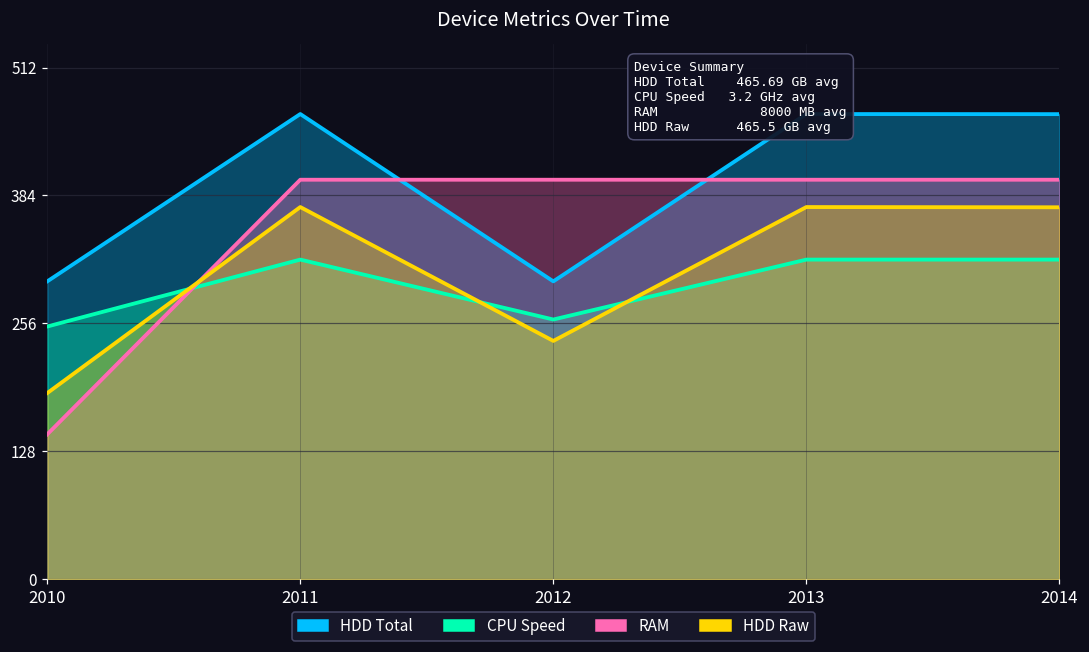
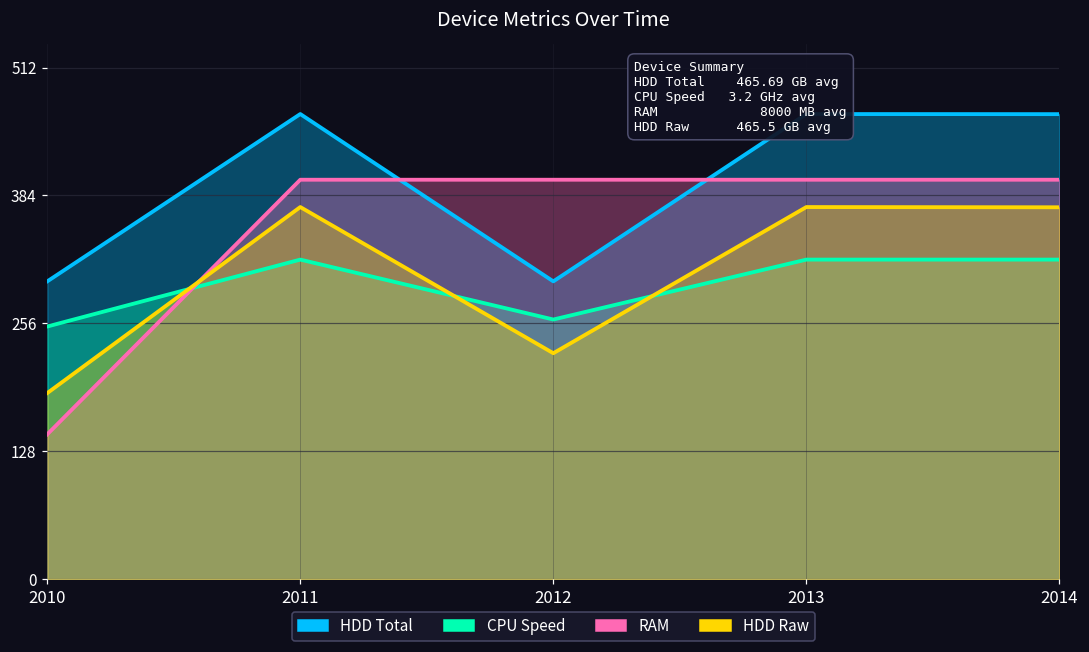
HDD Raw, 2012: 240 -> 230
